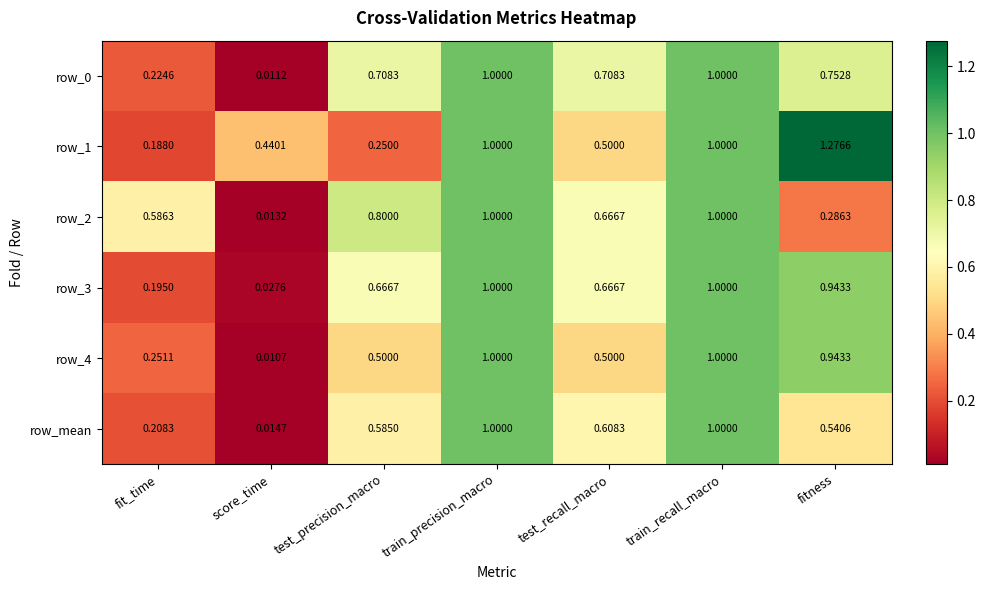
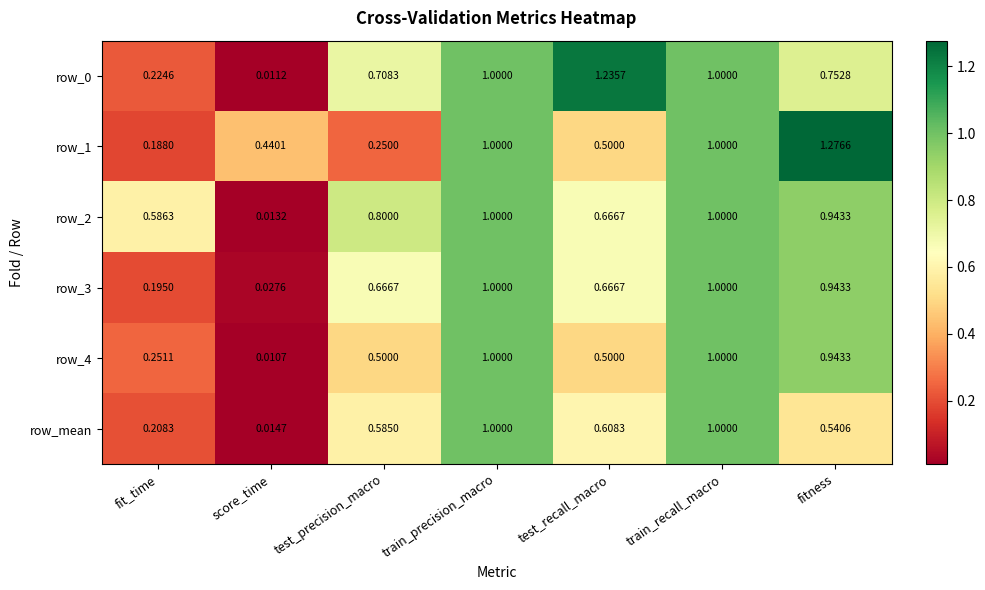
row_0, test_recall_macro: 0.7083 -> 1.2357
row_2, fitness: 0.2863 -> 0.9433
